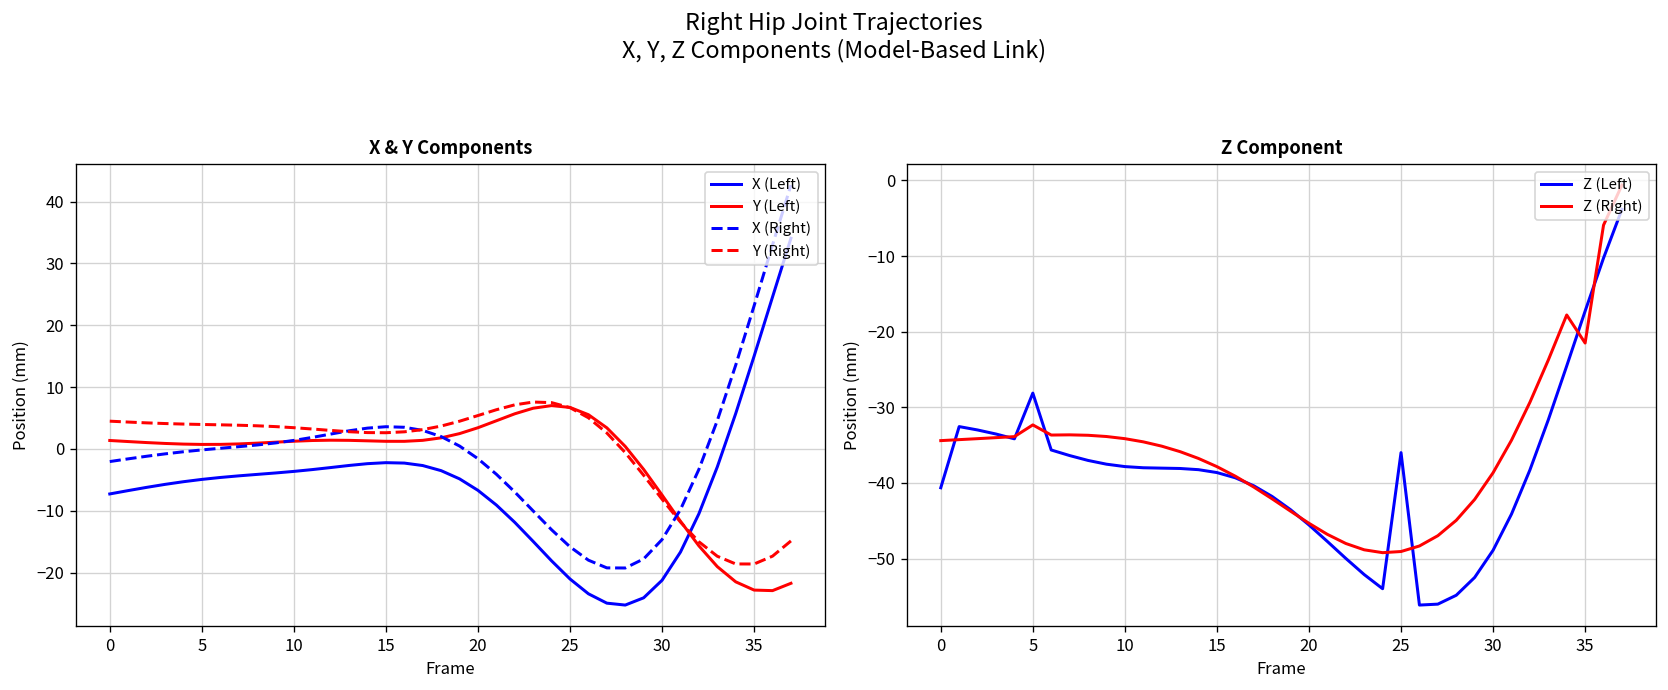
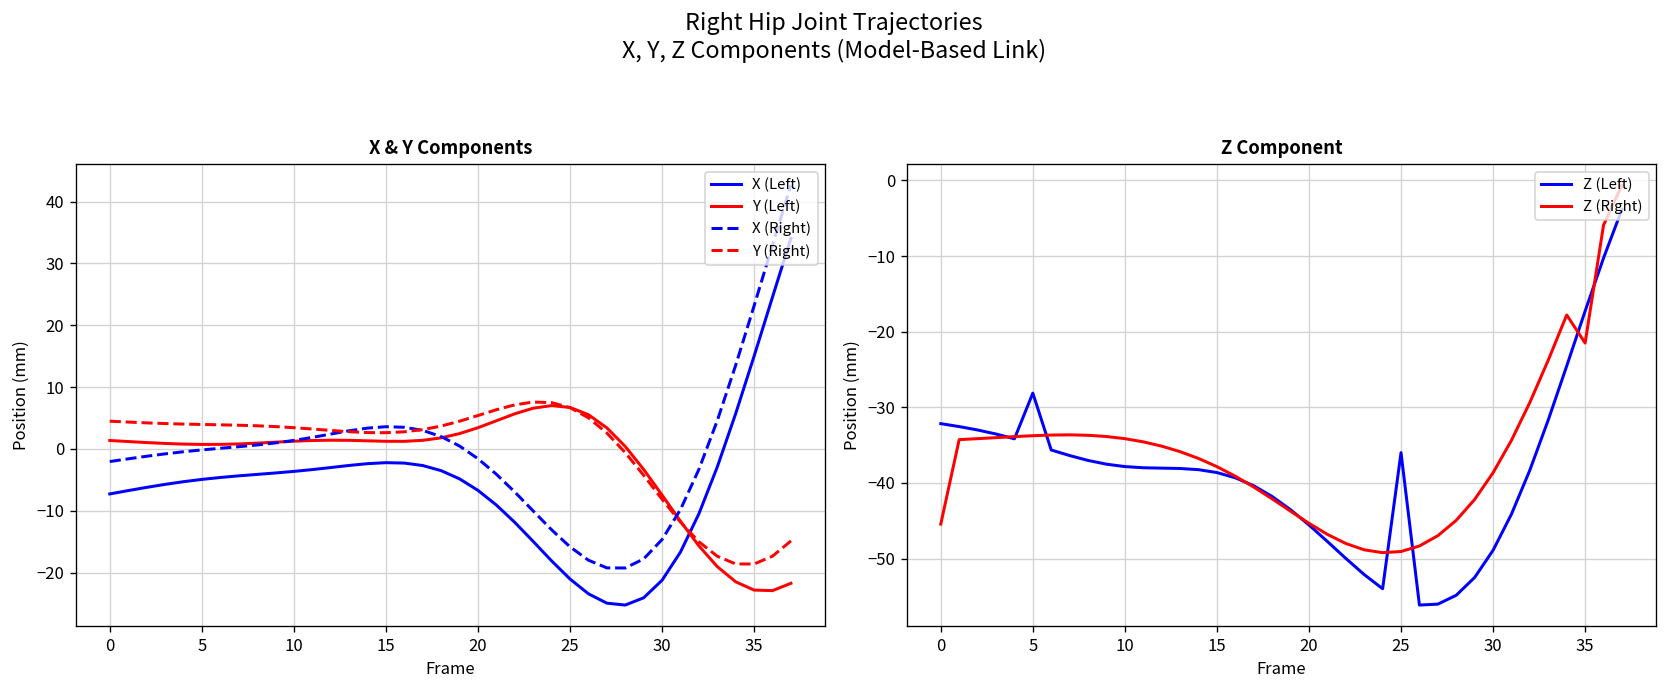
Z Component, Z (Left), 0: -41 -> -32
Z Component, Z (Right), 0: -34 -> -45
Z Component, Z (Right), 5: -32 -> -34
